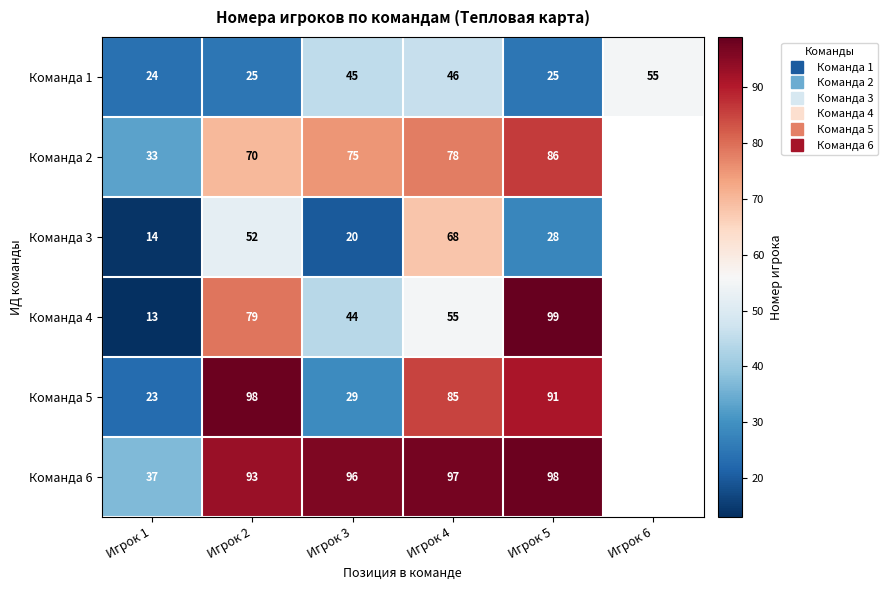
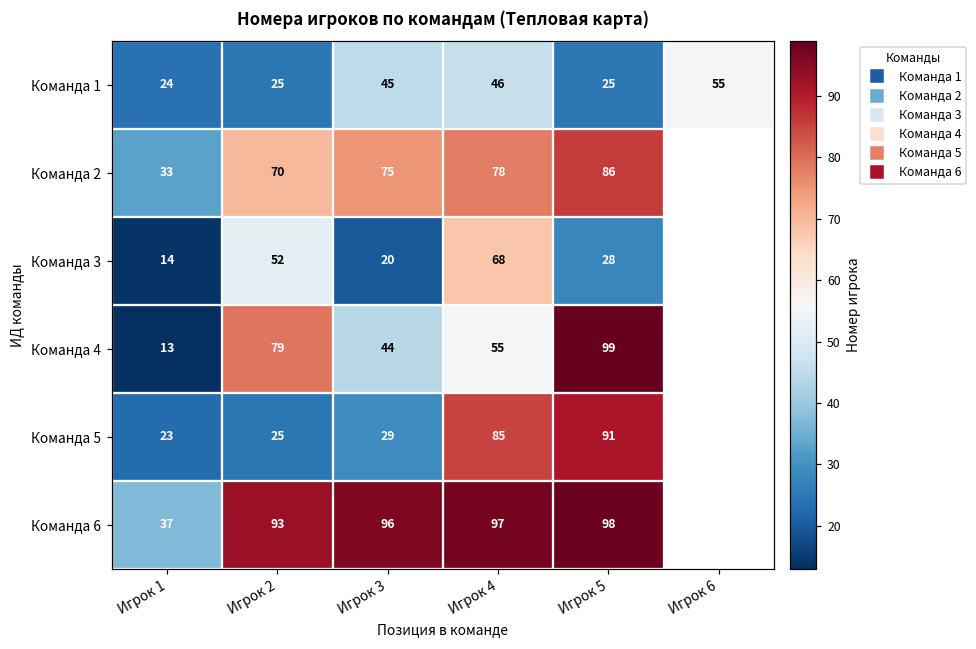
Команда 5, Игрок 2: 98 -> 25
